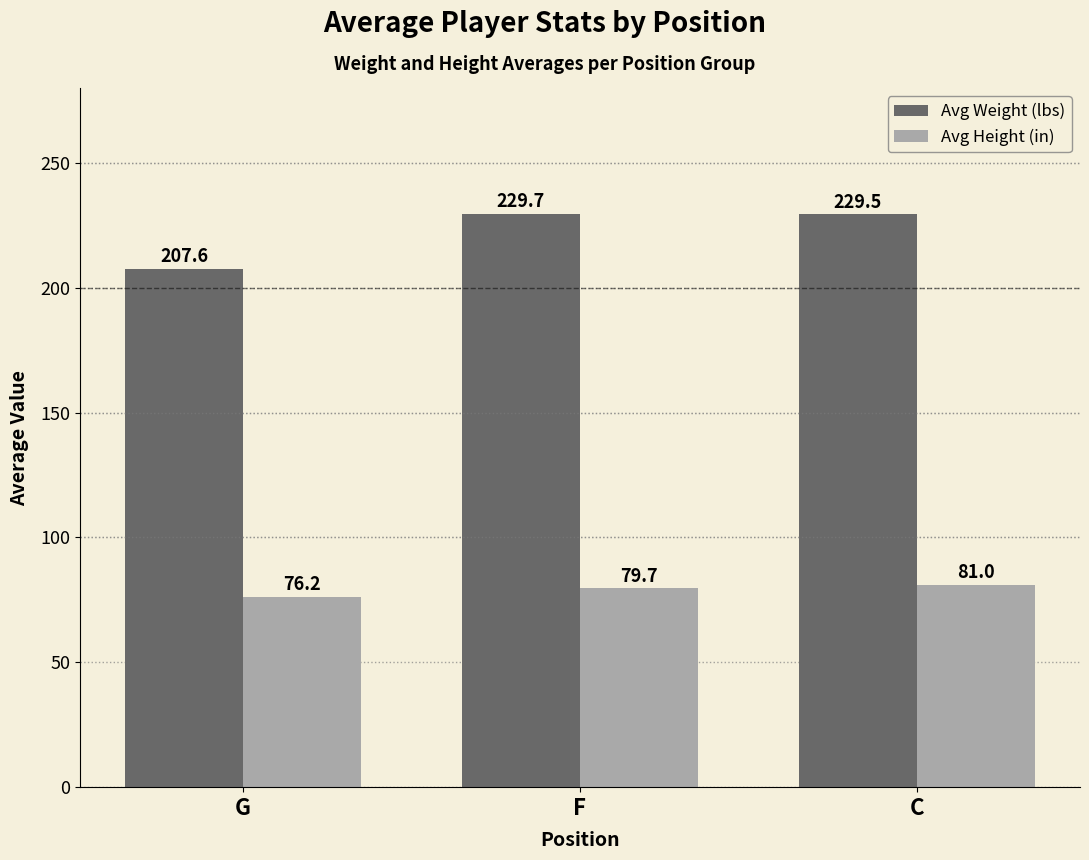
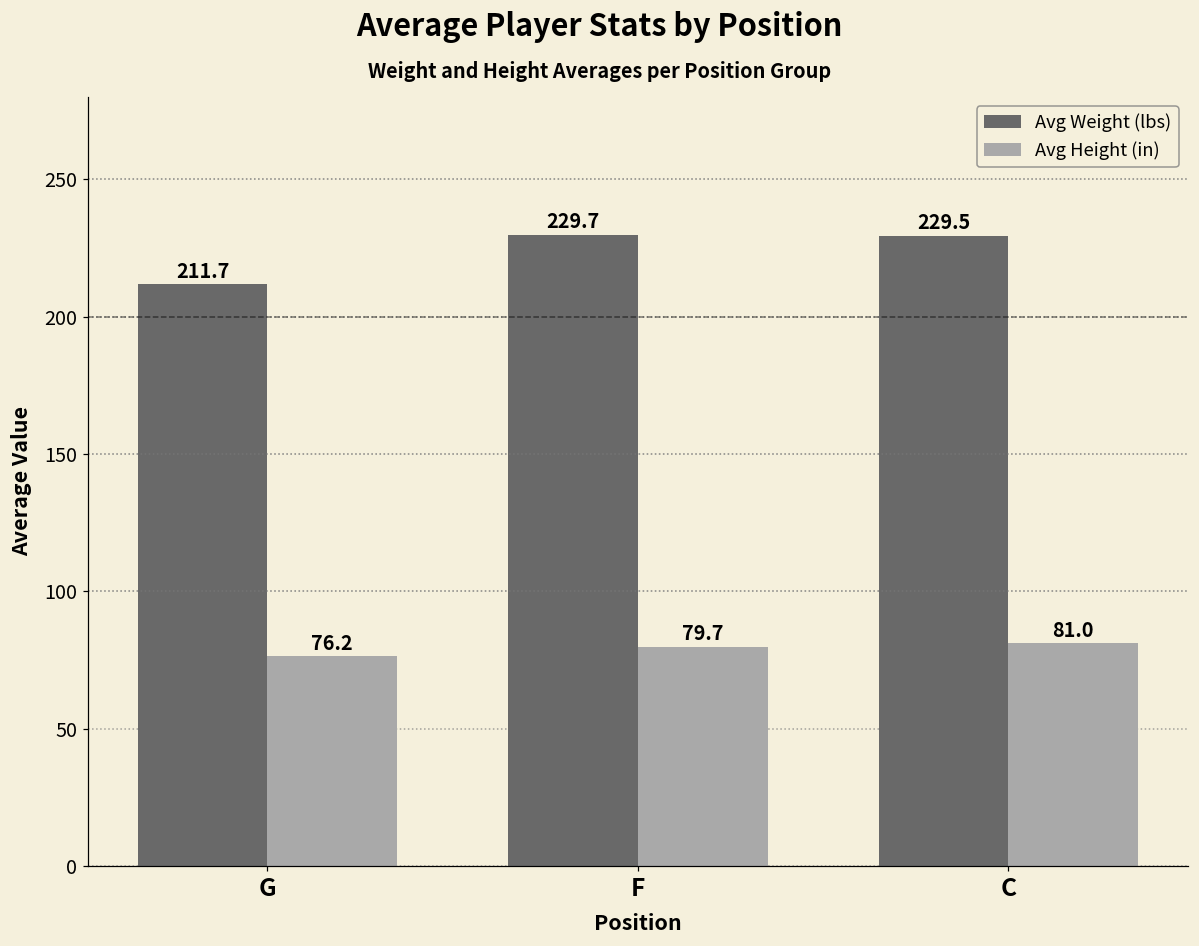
Avg Weight (lbs), G: 207.6 -> 211.7
